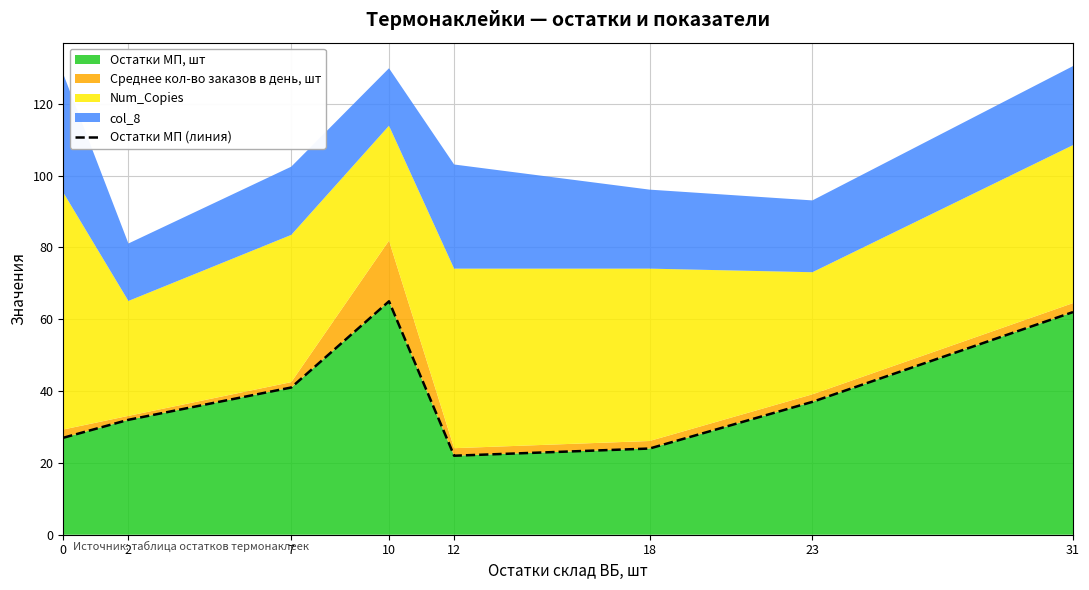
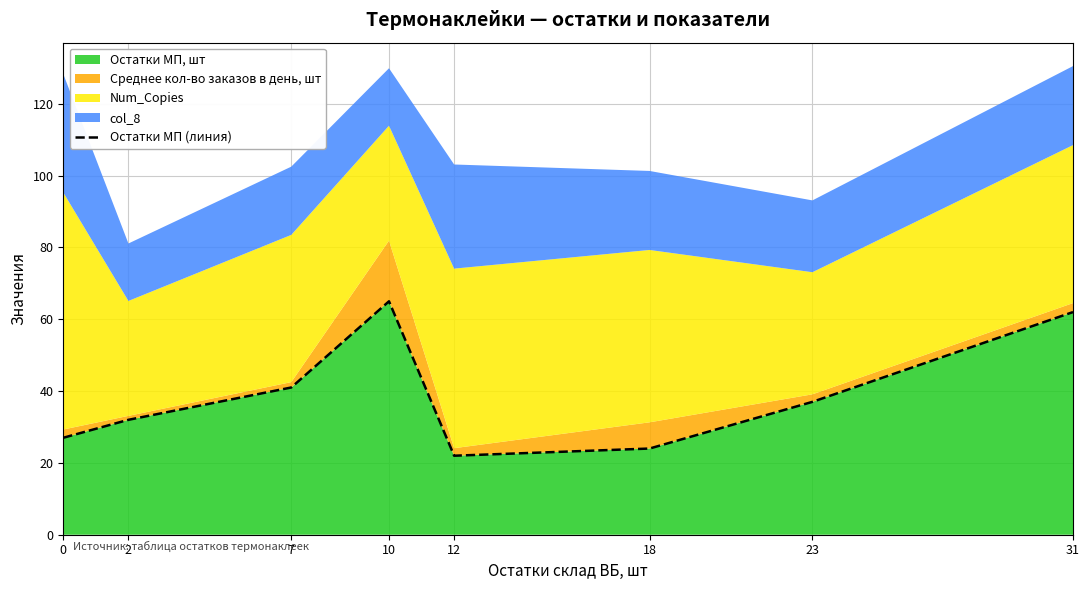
Среднее кол-во заказов в день, шт, 18: 2 -> 7
